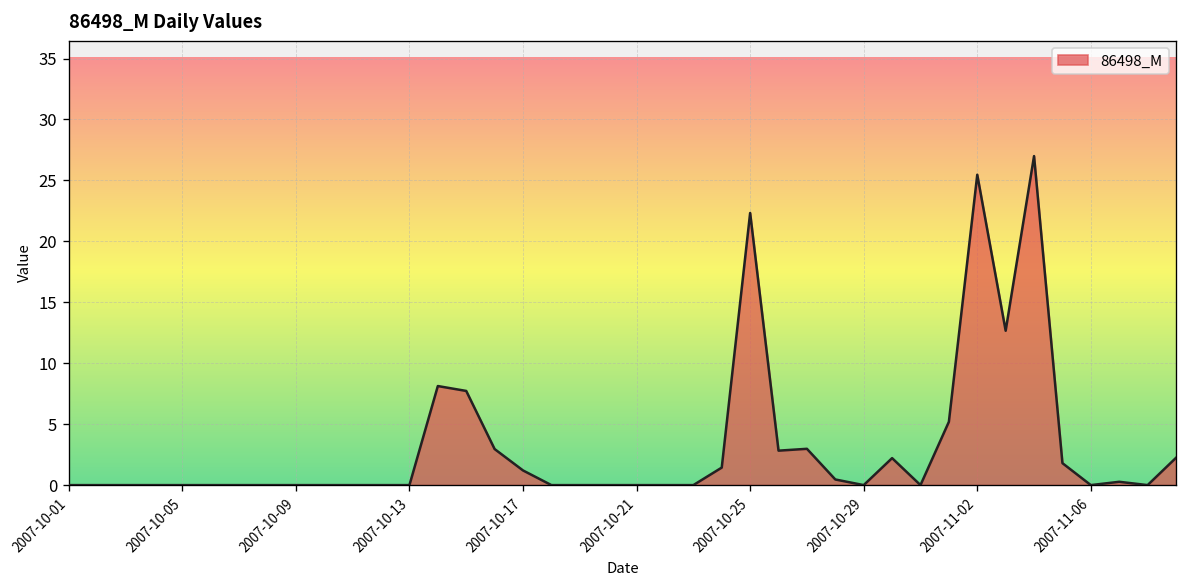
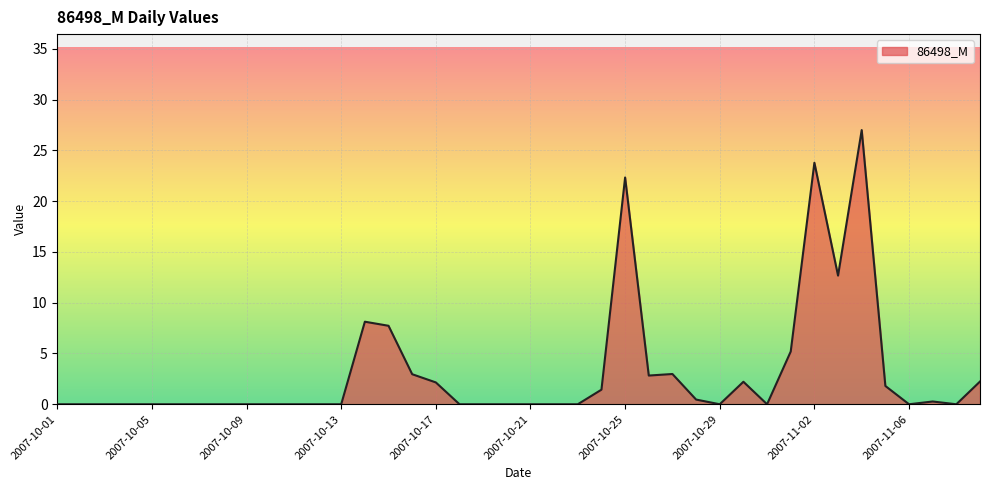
2007-10-17: 1.2 -> 2.1
2007-11-02: 25.5 -> 23.8
